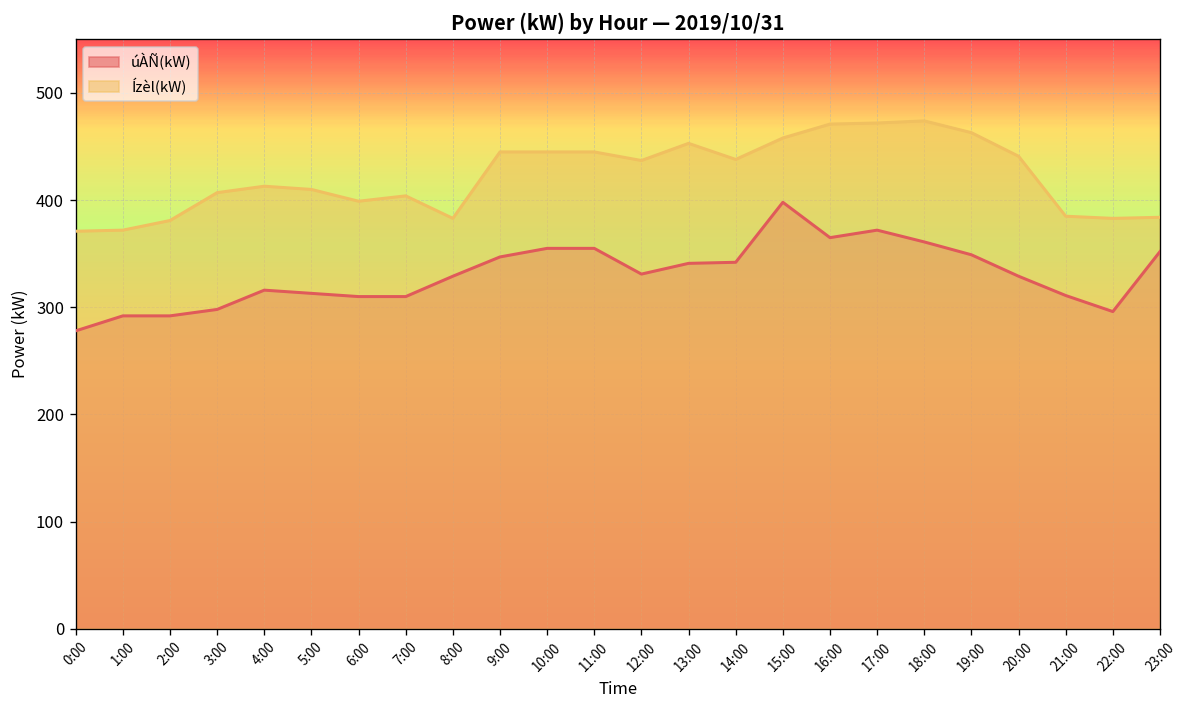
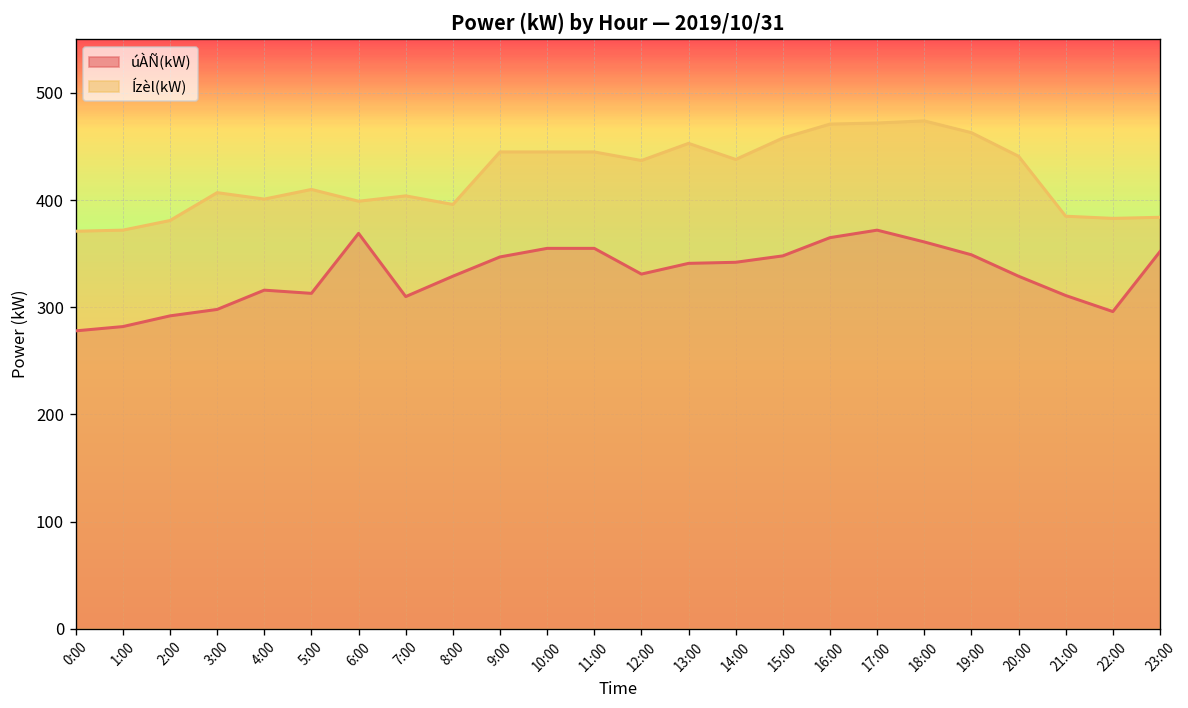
úÀÑ(kW), 1:00: 290 -> 280
Ízèl(kW), 4:00: 410 -> 400
úÀÑ(kW), 6:00: 310 -> 370
Ízèl(kW), 8:00: 380 -> 400
úÀÑ(kW), 15:00: 400 -> 350
